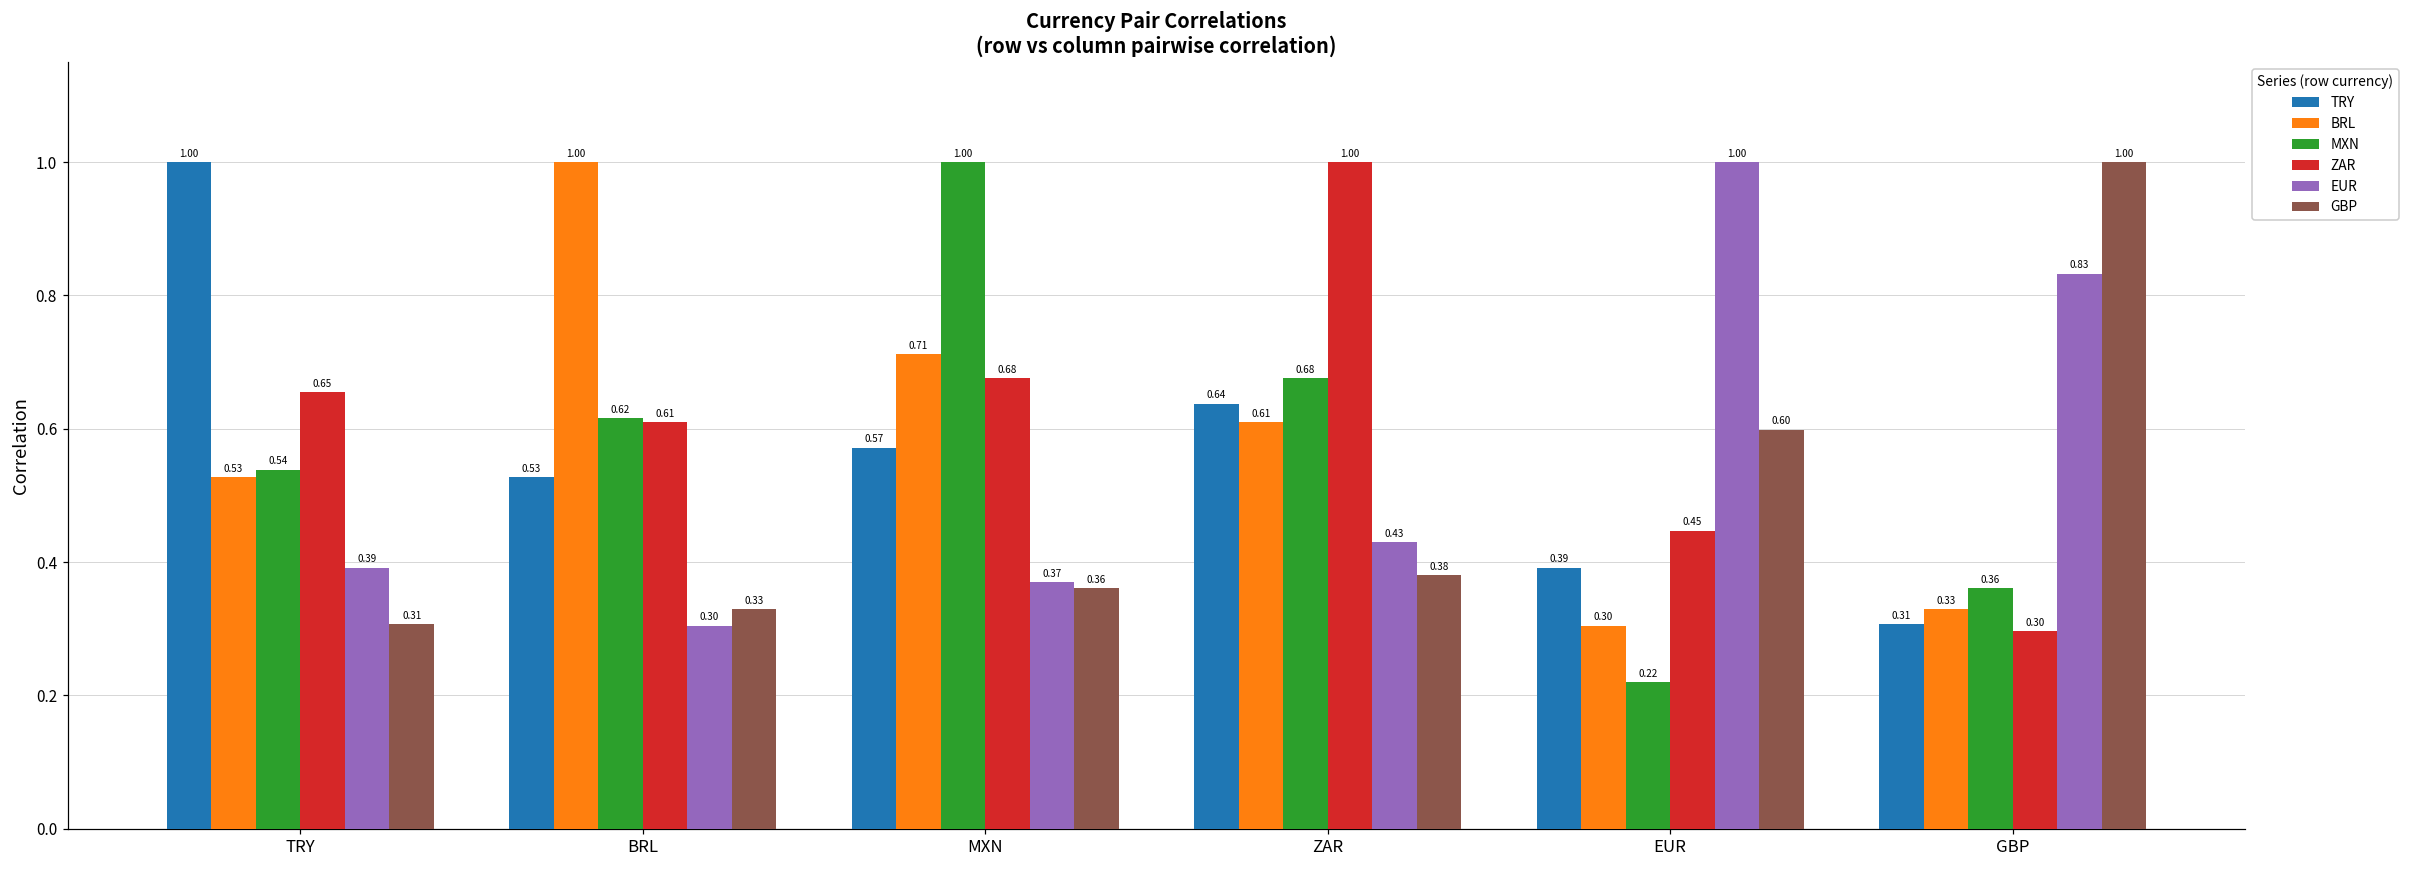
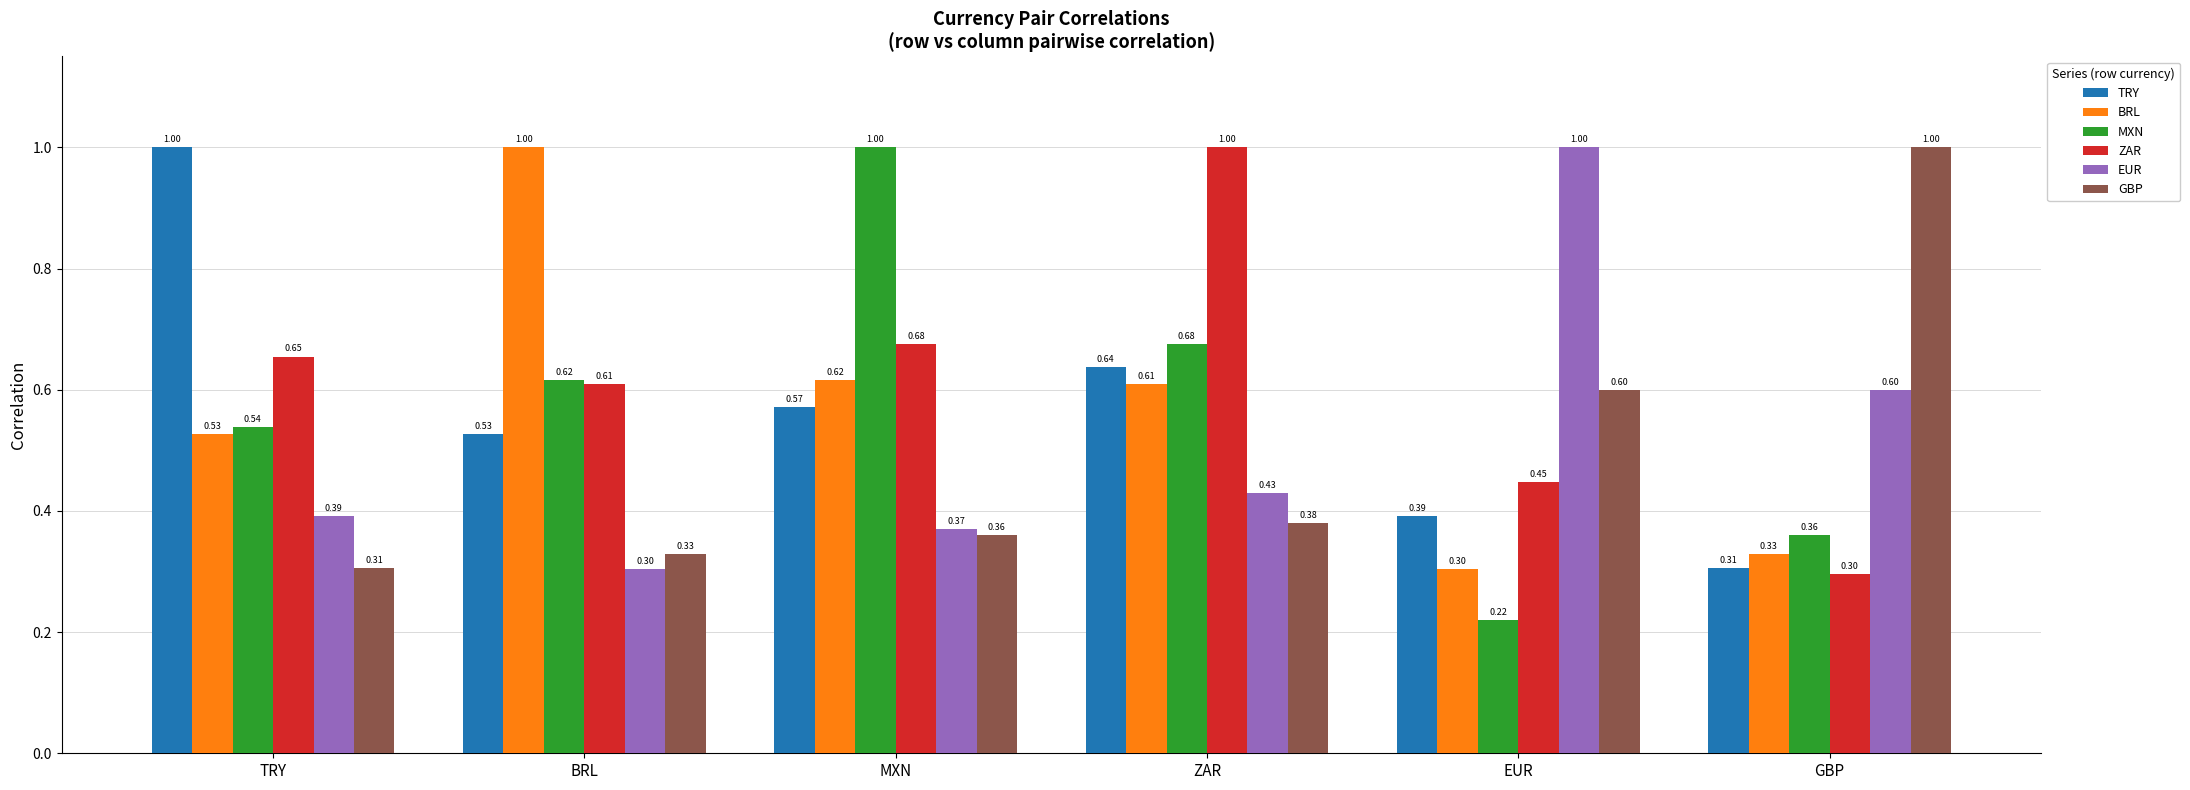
BRL, MXN: 0.71 -> 0.62
EUR, GBP: 0.83 -> 0.60
